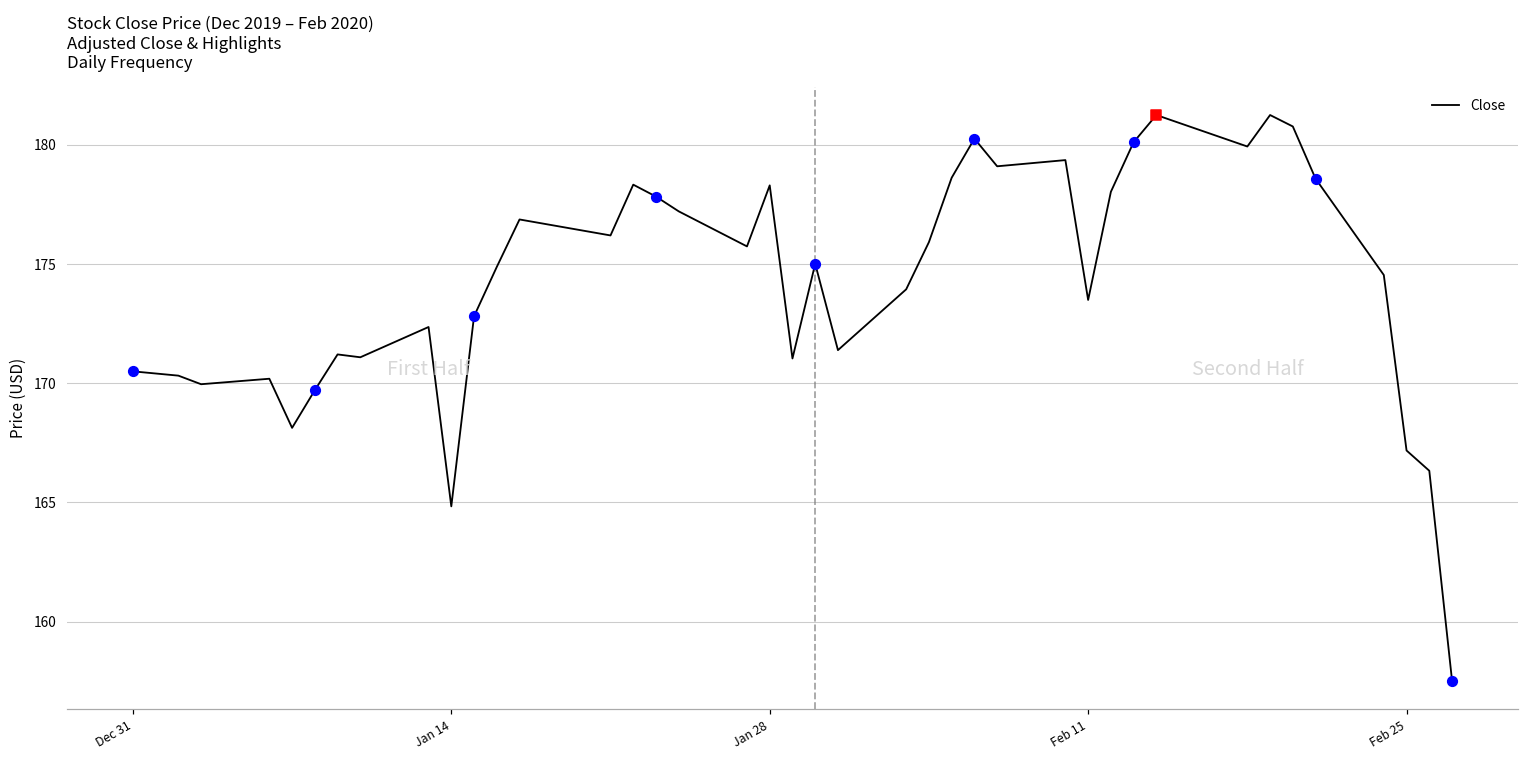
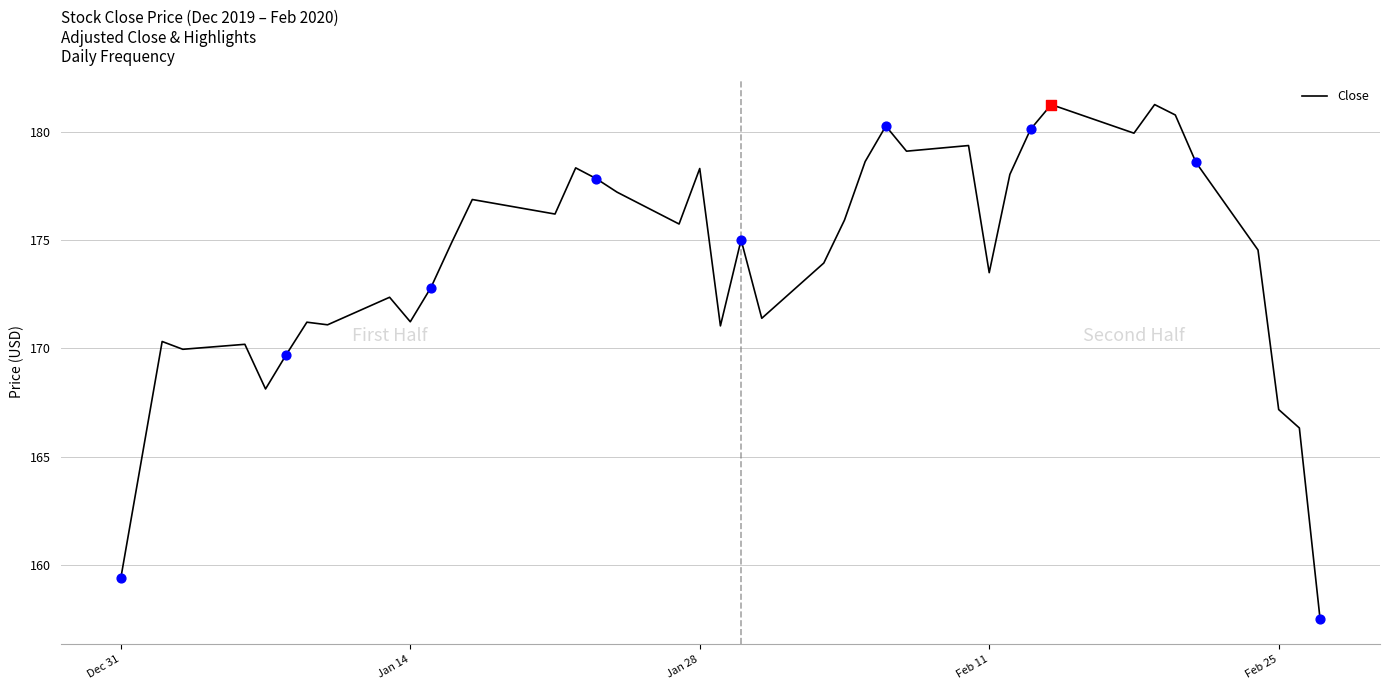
Close, Dec 31: 170.5 -> 159.4
Close, Jan 14: 164.8 -> 171.2
